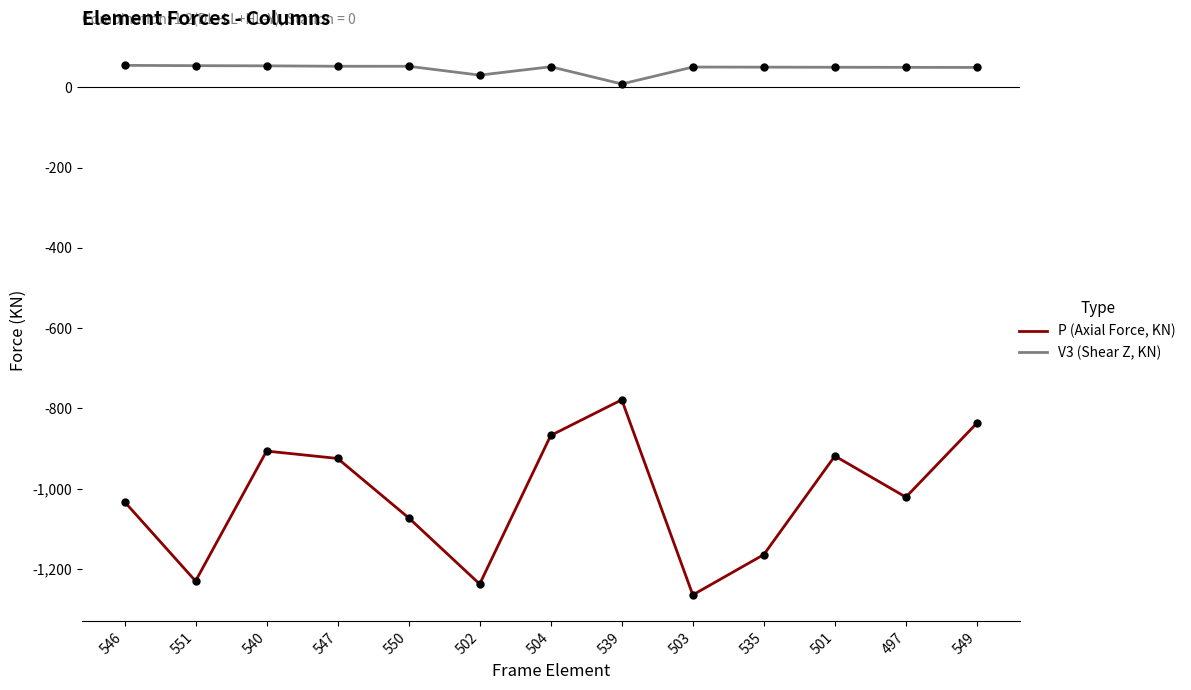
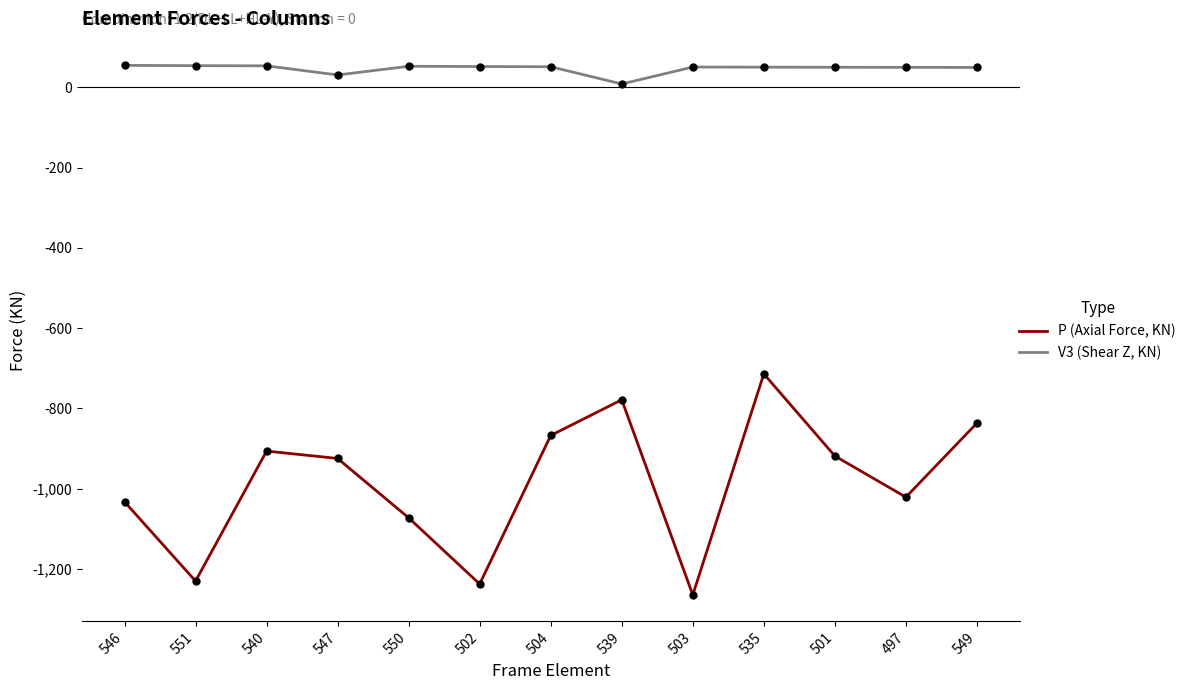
V3 (Shear Z, KN), 547: 50 -> 30
V3 (Shear Z, KN), 502: 30 -> 50
P (Axial Force, KN), 535: -1,160 -> -710
